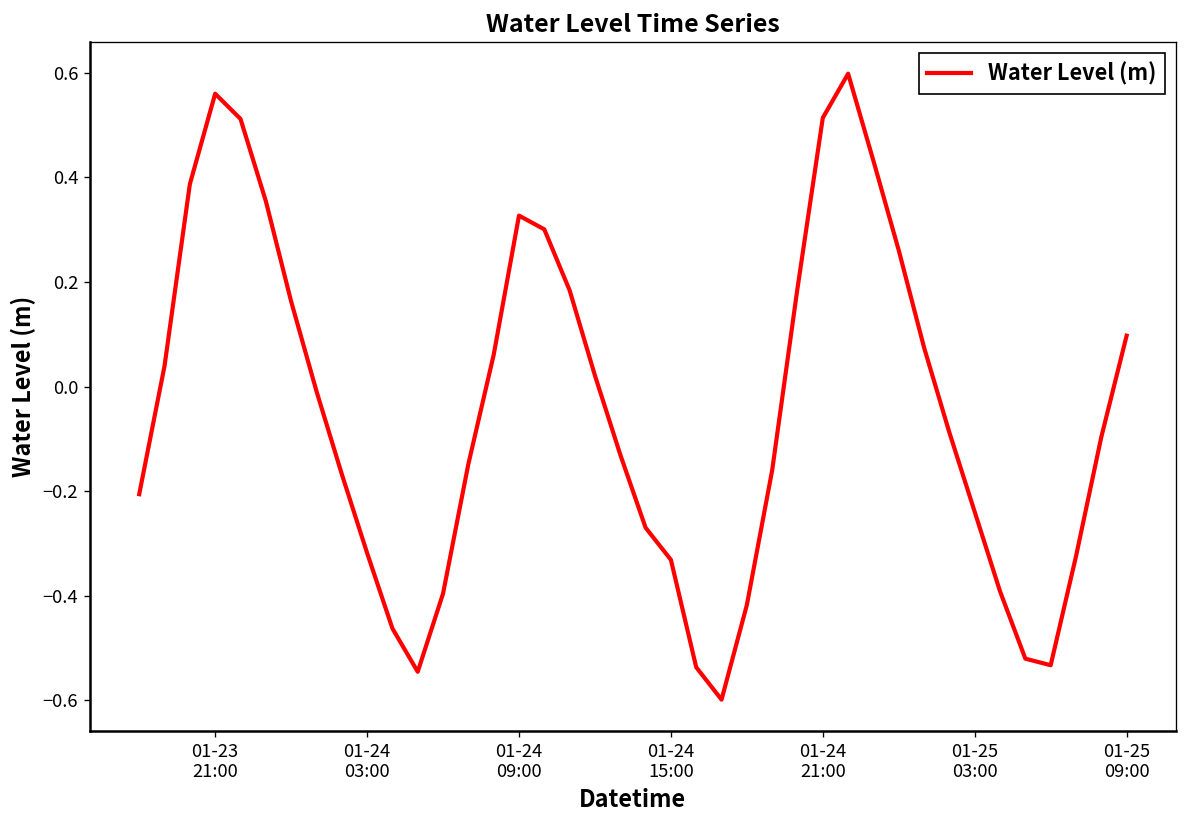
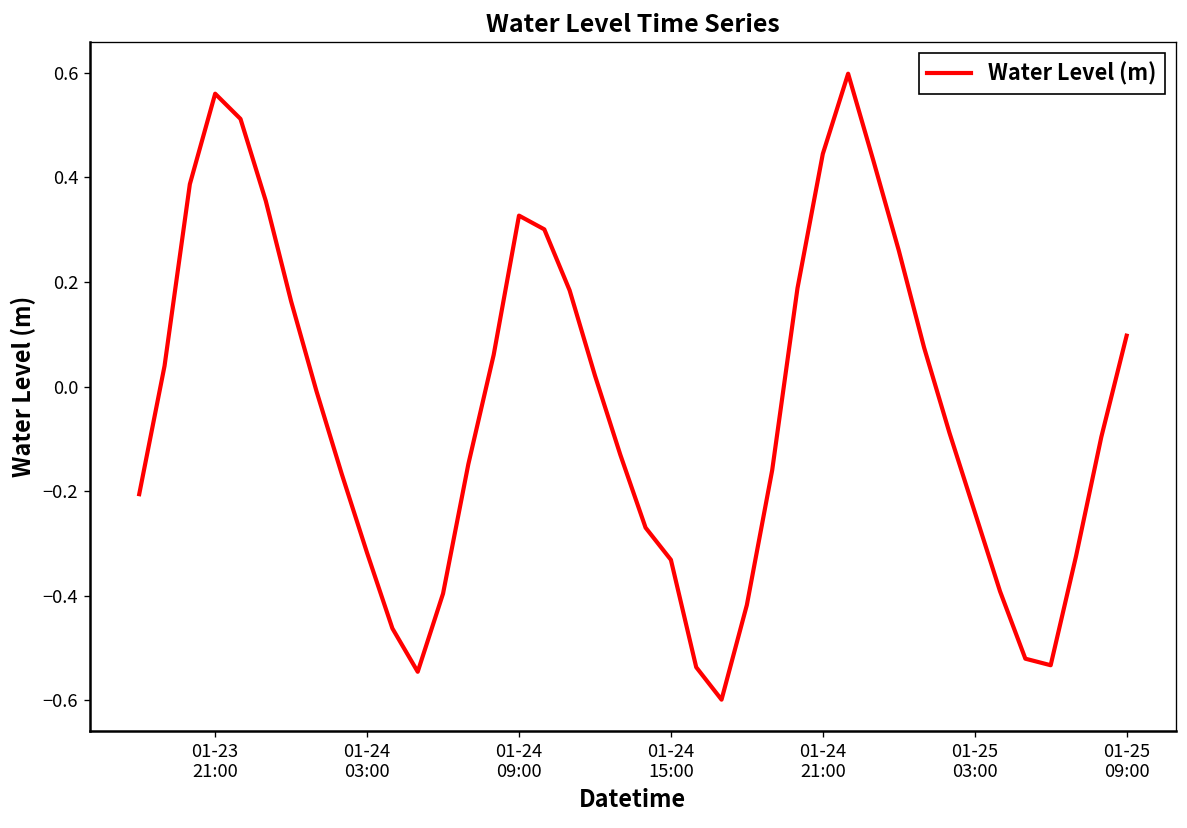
01-24 21:00: 0.51 -> 0.44
